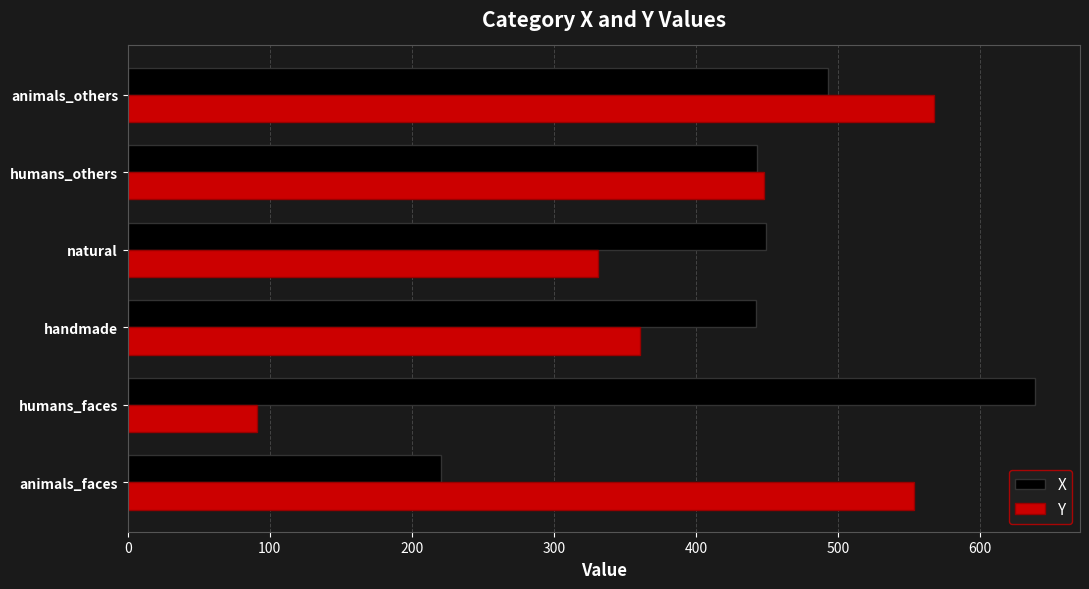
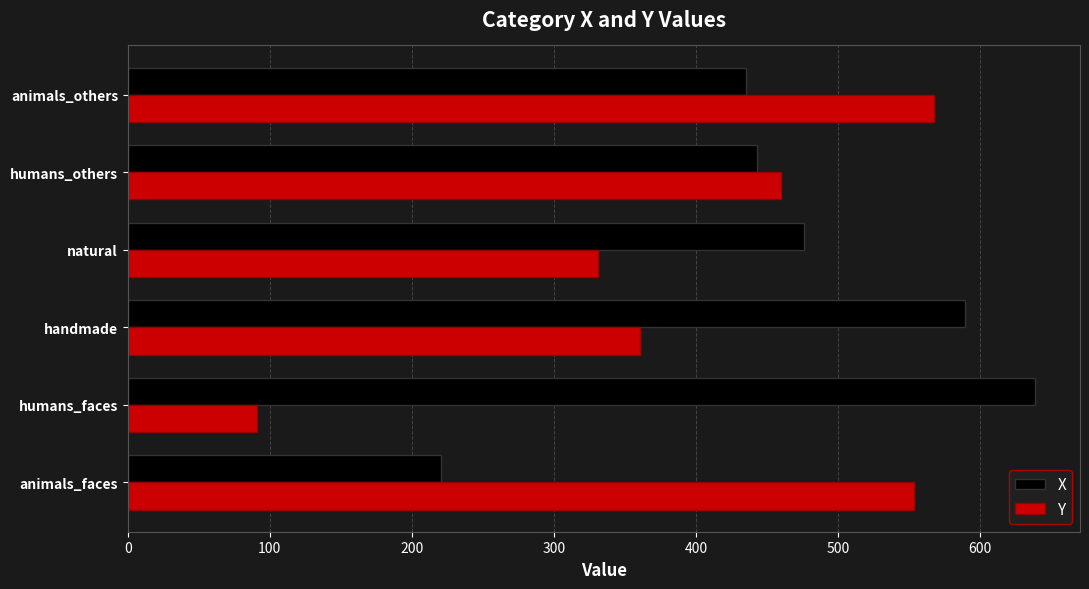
X, animals_others: 493 -> 436
Y, humans_others: 448 -> 460
X, natural: 449 -> 476
X, handmade: 442 -> 590
